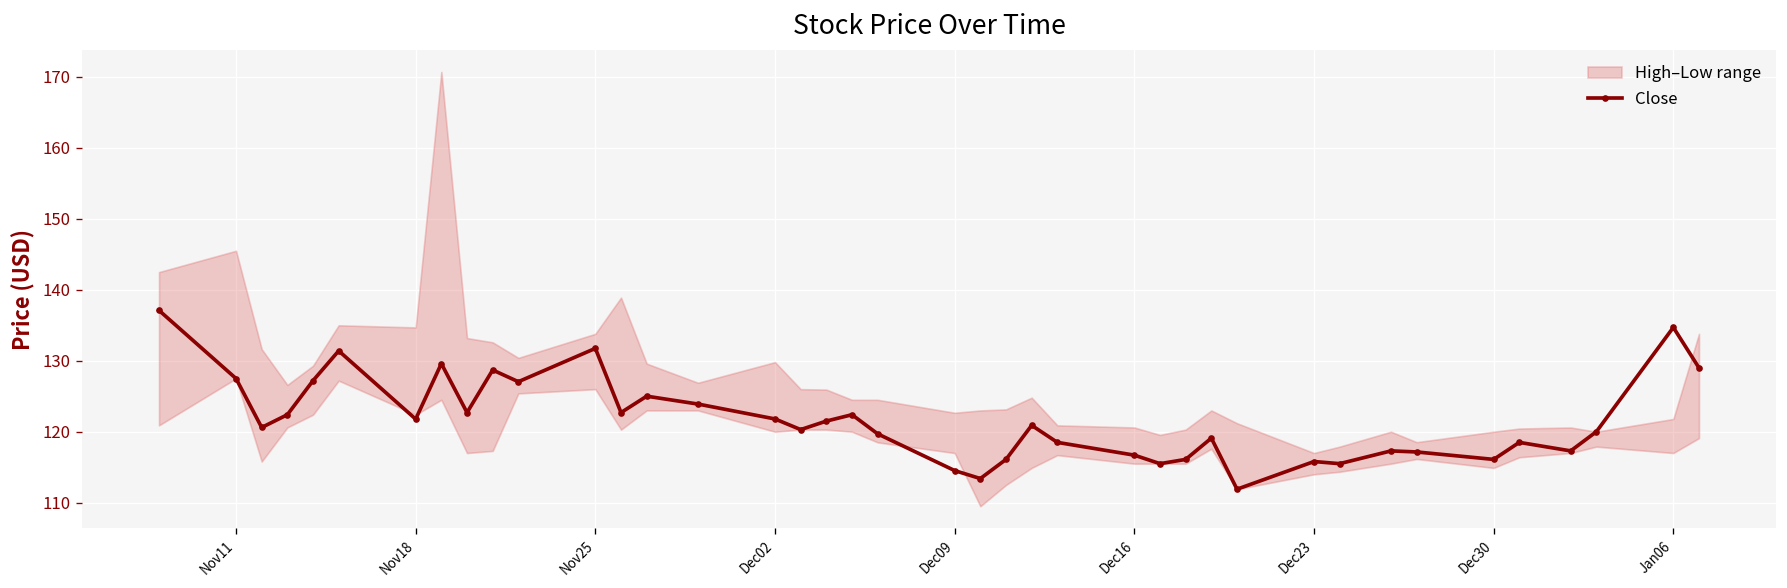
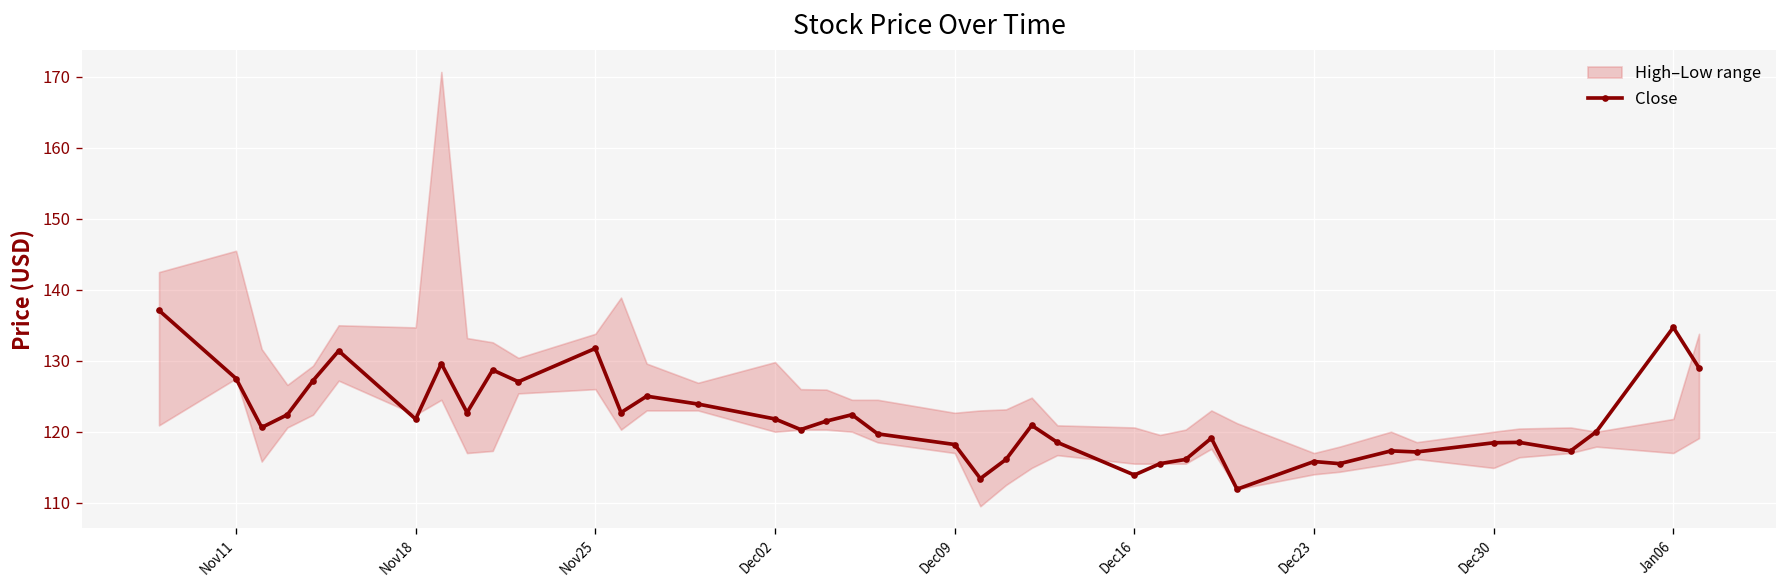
Close, Dec09: 115 -> 118
Close, Dec16: 117 -> 114
Close, Dec30: 116 -> 118
